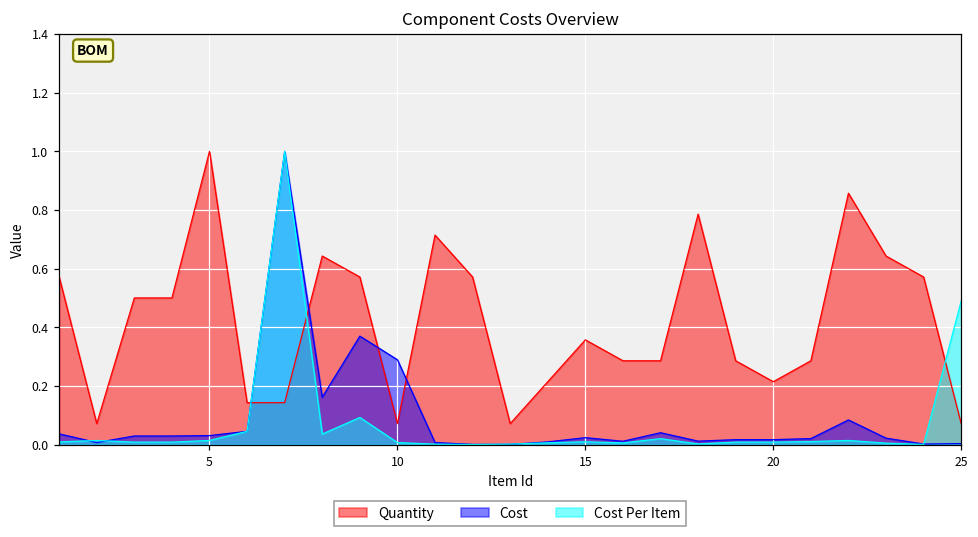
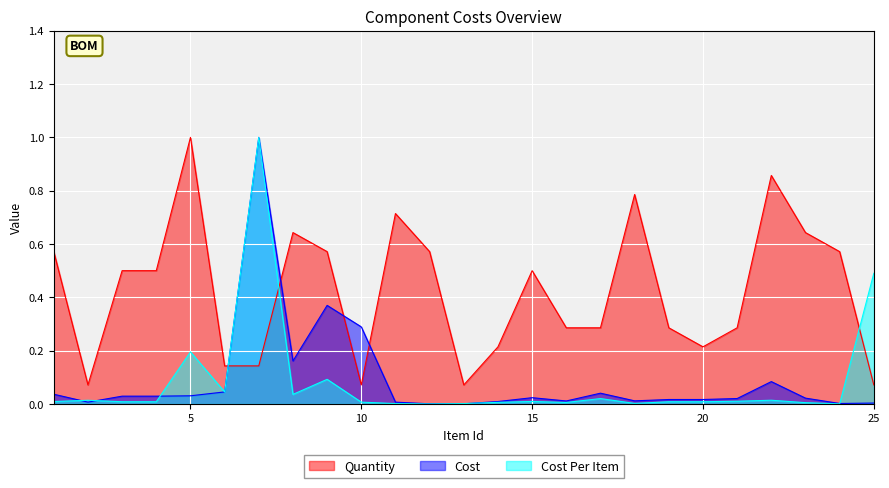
Cost Per Item, 5: 0.01 -> 0.20
Quantity, 15: 0.36 -> 0.50
